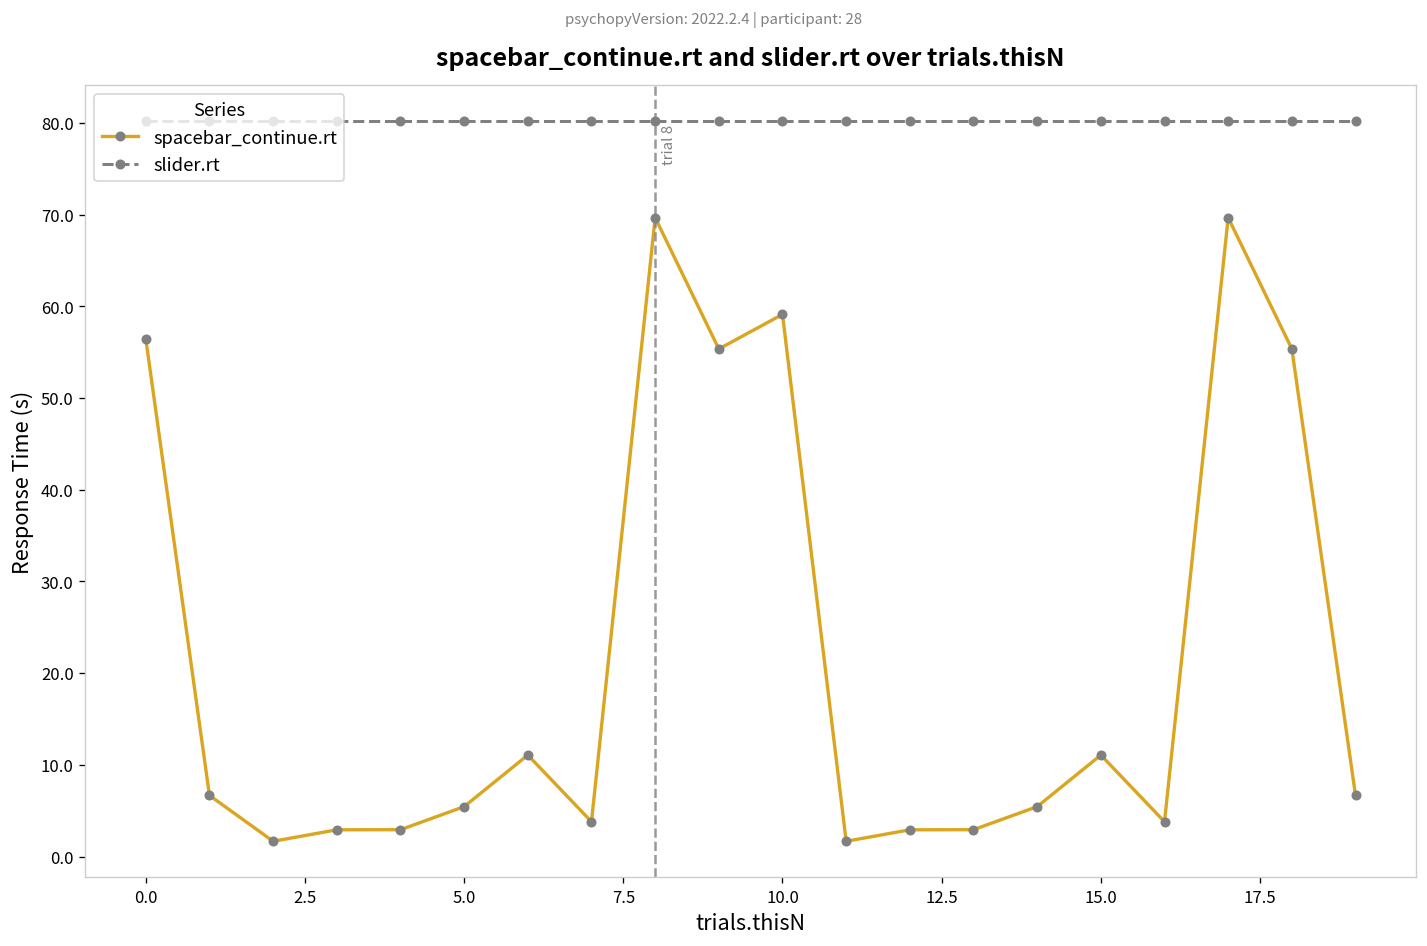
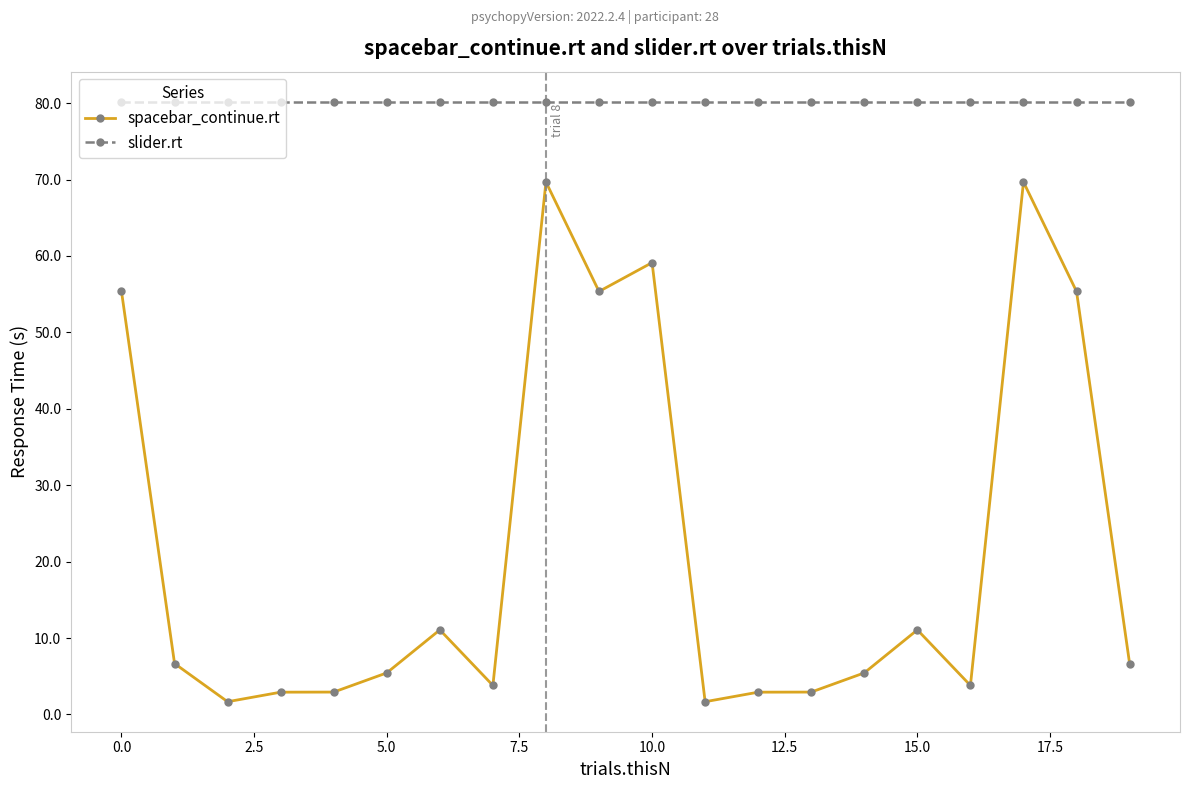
spacebar_continue.rt, 0.0: 56 -> 55
